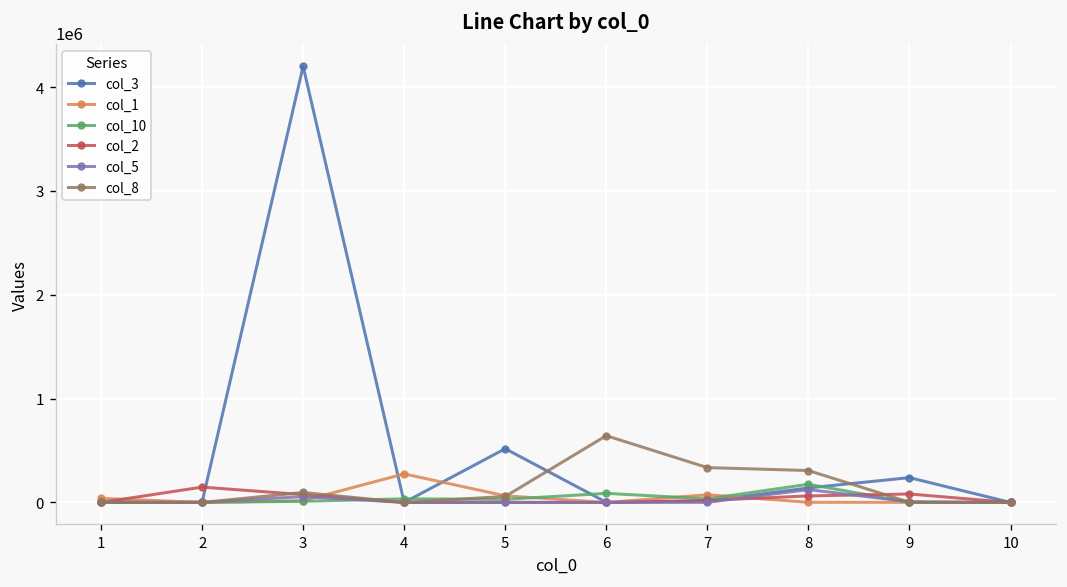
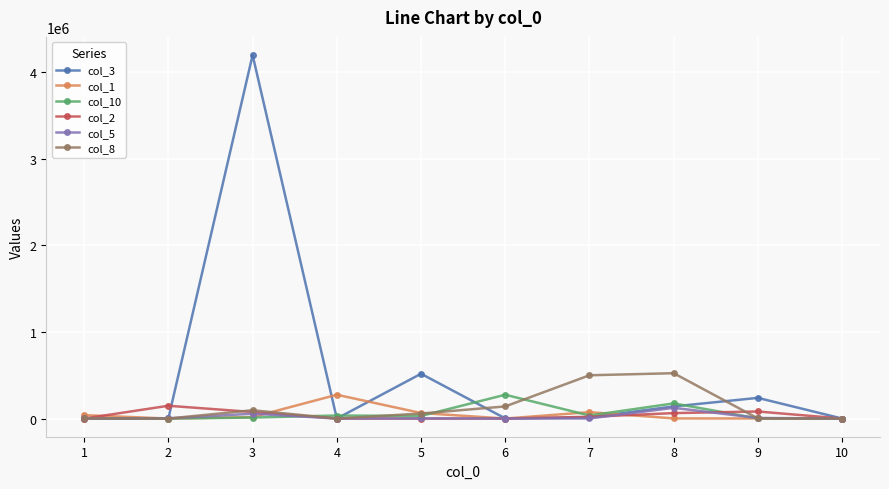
col_10, 6: 100000 -> 300000
col_8, 6: 600000 -> 100000
col_8, 7: 300000 -> 500000
col_8, 8: 300000 -> 500000
